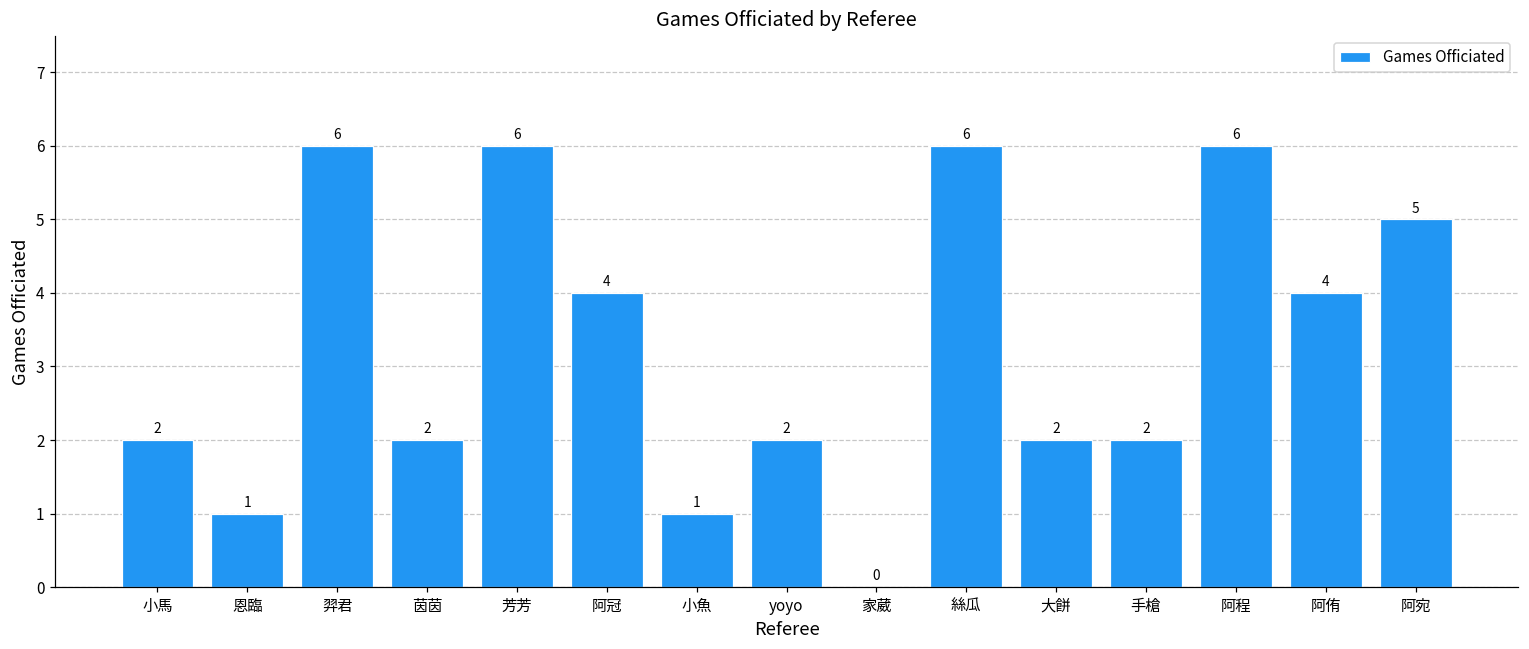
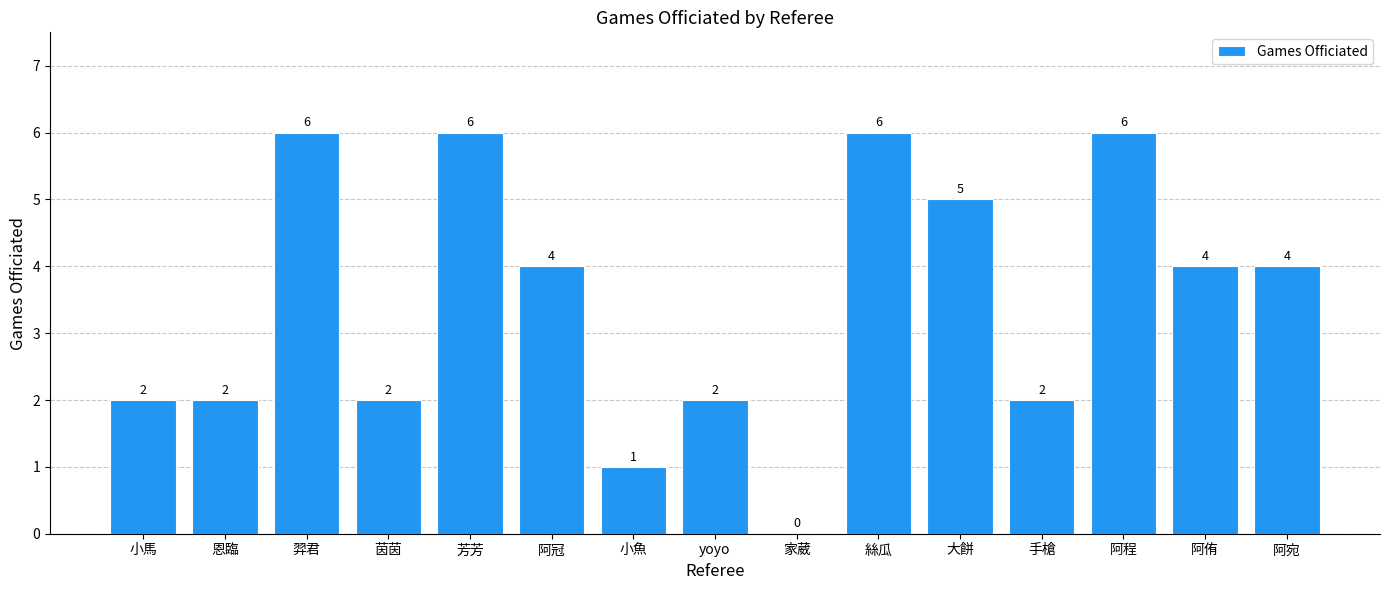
恩臨: 1 -> 2
大餅: 2 -> 5
阿宛: 5 -> 4
